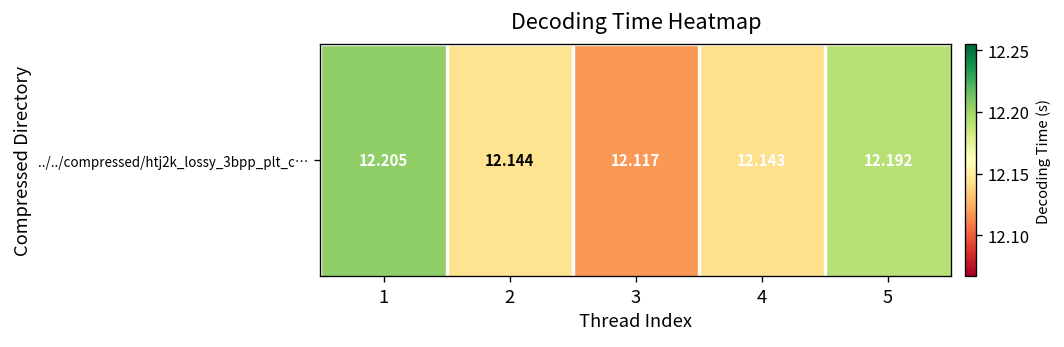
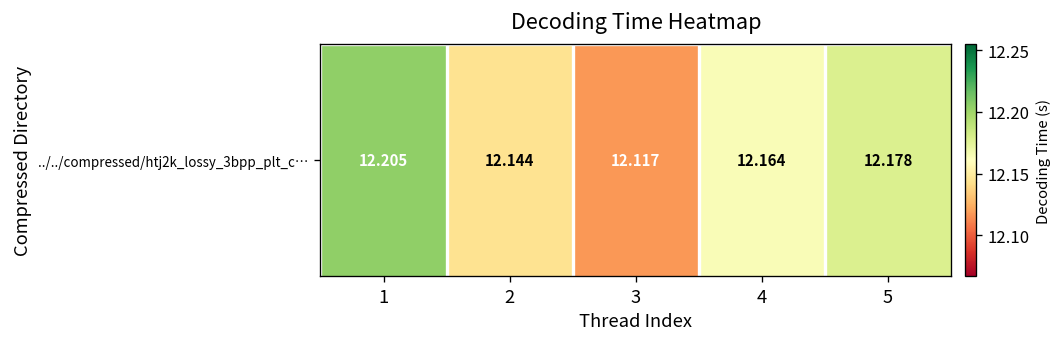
../../compressed/htj2k_lossy_3bpp_plt_c…, 4: 12.143 -> 12.164
../../compressed/htj2k_lossy_3bpp_plt_c…, 5: 12.192 -> 12.178
